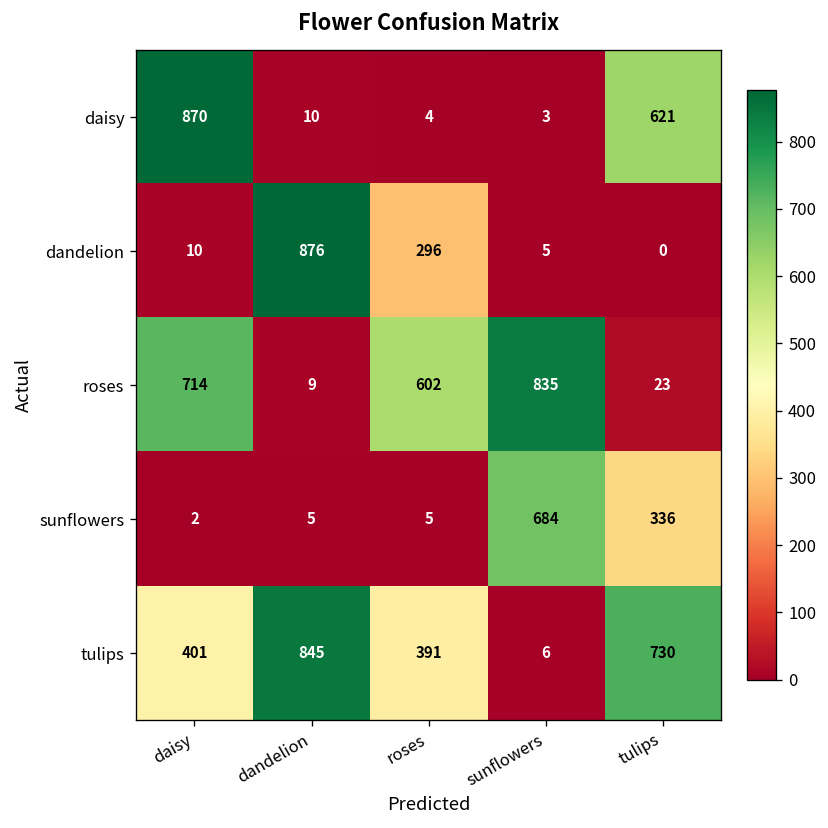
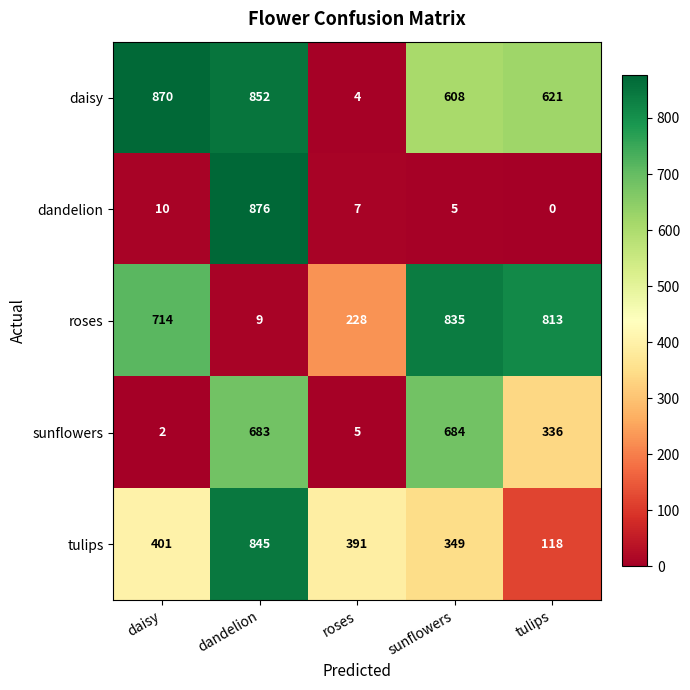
daisy, dandelion: 10 -> 852
daisy, sunflowers: 3 -> 608
dandelion, roses: 296 -> 7
roses, roses: 602 -> 228
roses, tulips: 23 -> 813
sunflowers, dandelion: 5 -> 683
tulips, sunflowers: 6 -> 349
tulips, tulips: 730 -> 118
